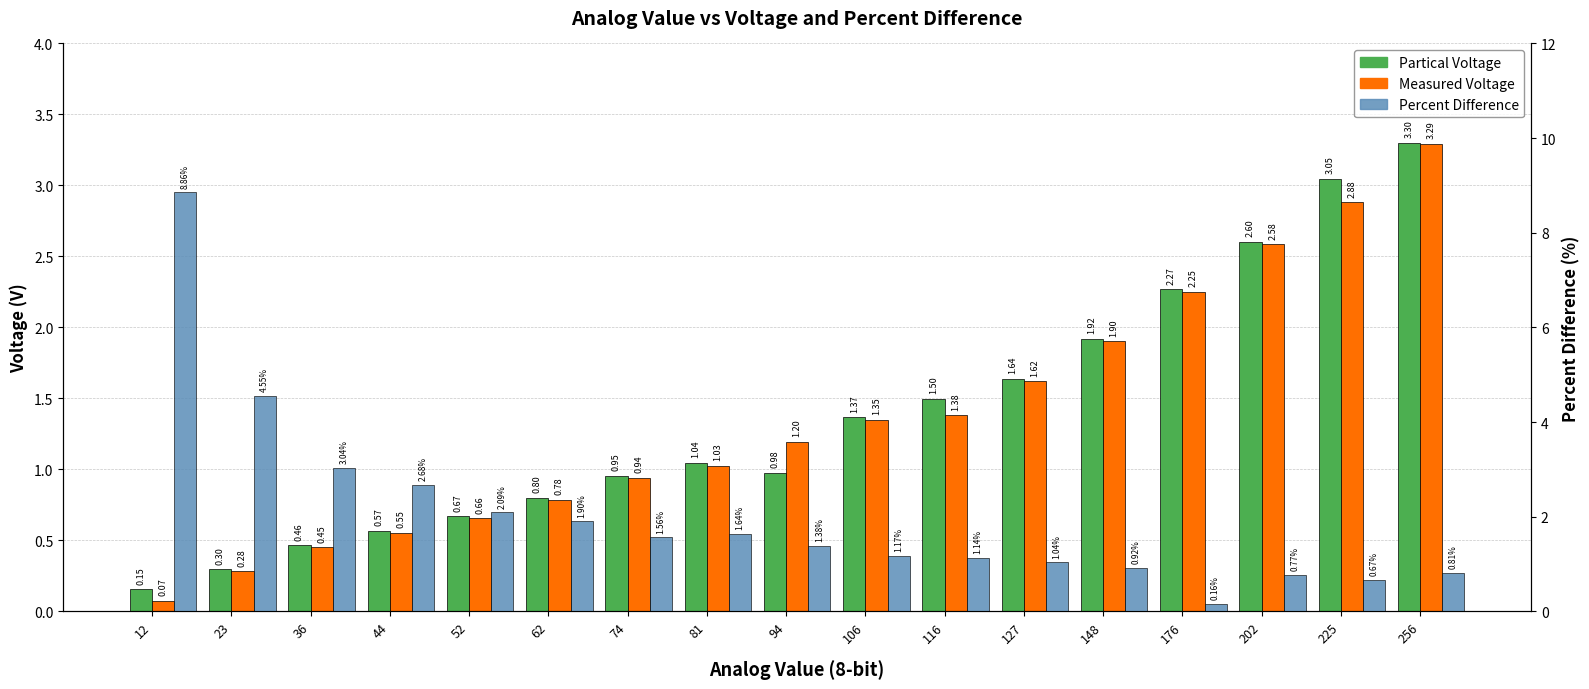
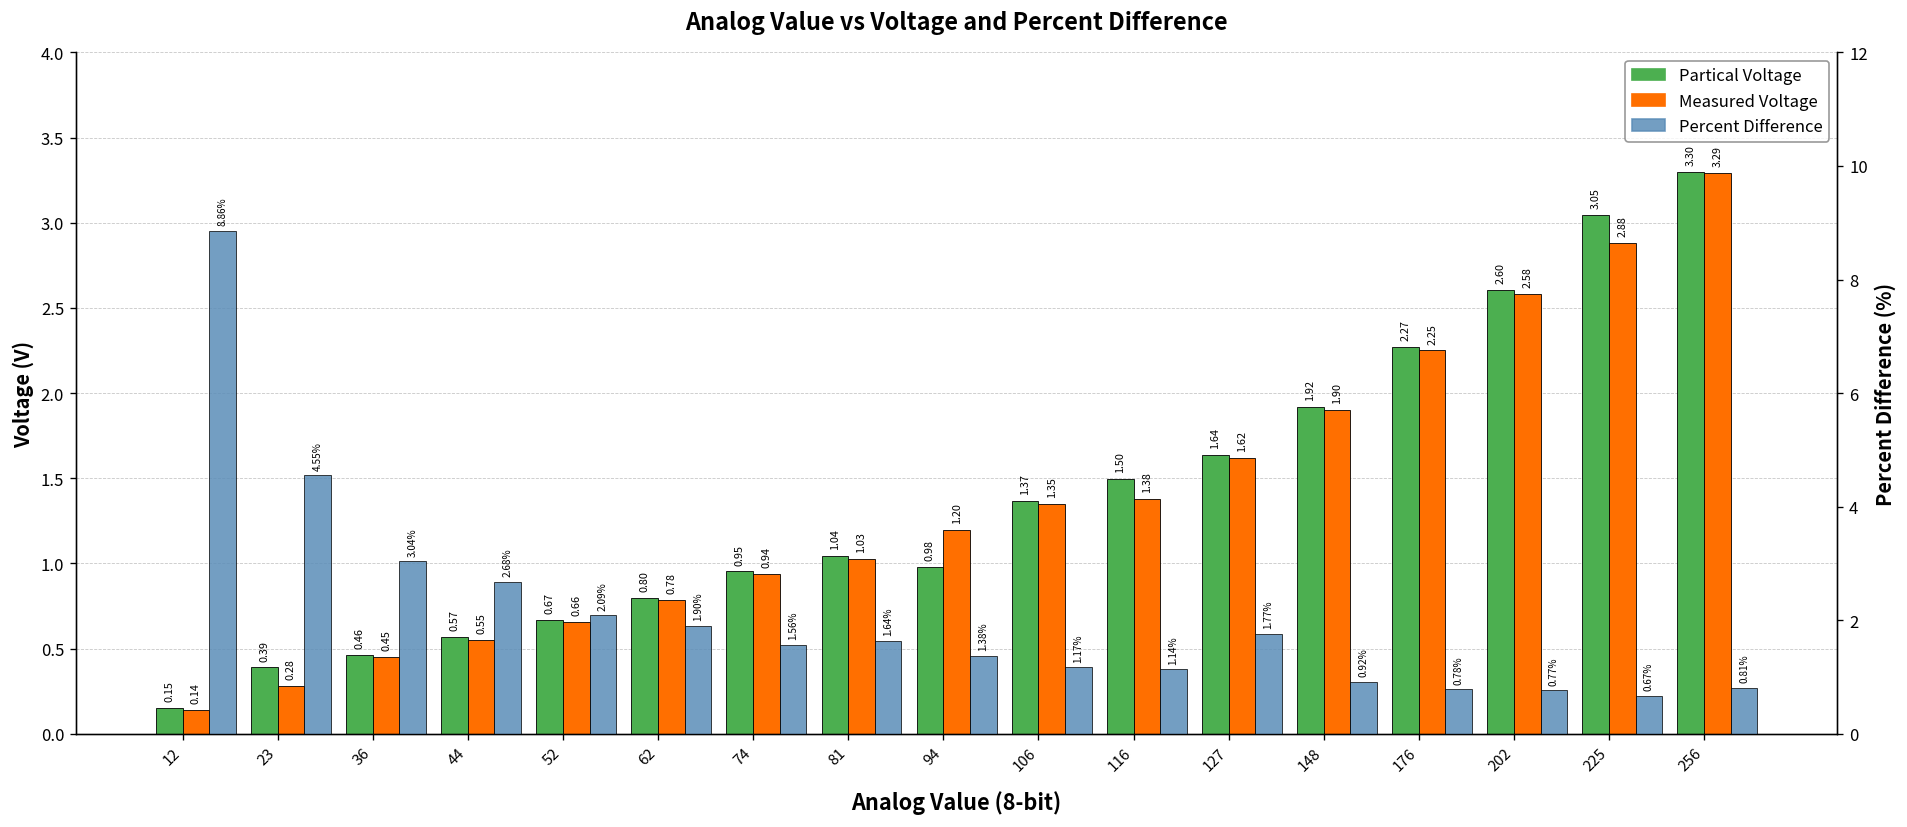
Measured Voltage, 12: 0.07 -> 0.14
Partical Voltage, 23: 0.30 -> 0.39
Percent Difference, 127: 1.04% -> 1.77%
Percent Difference, 176: 0.16% -> 0.78%
